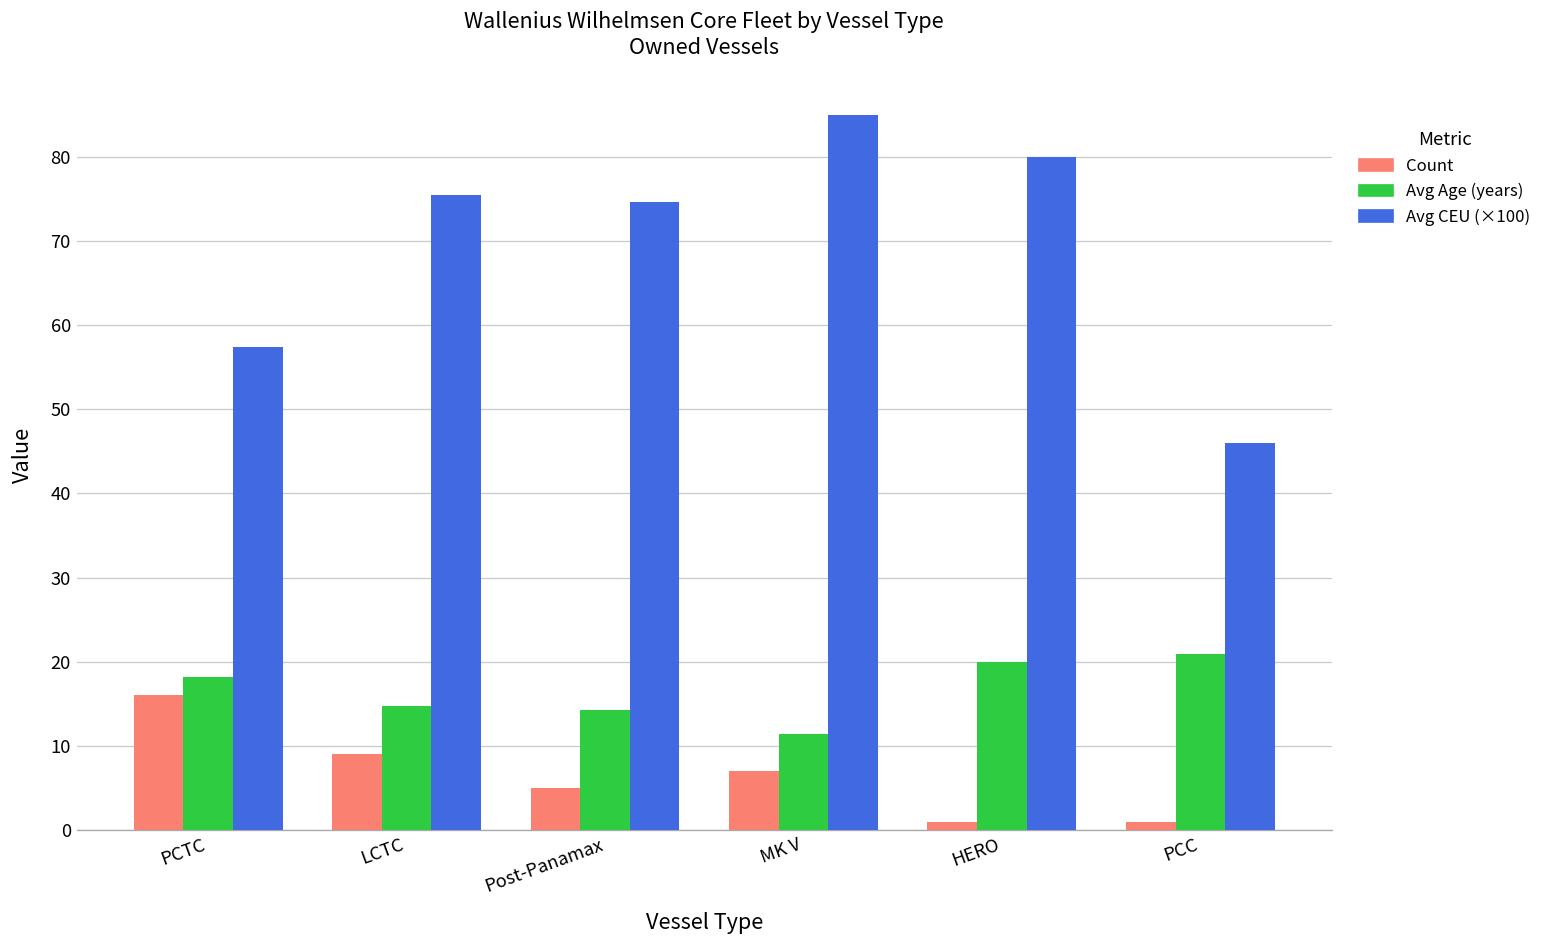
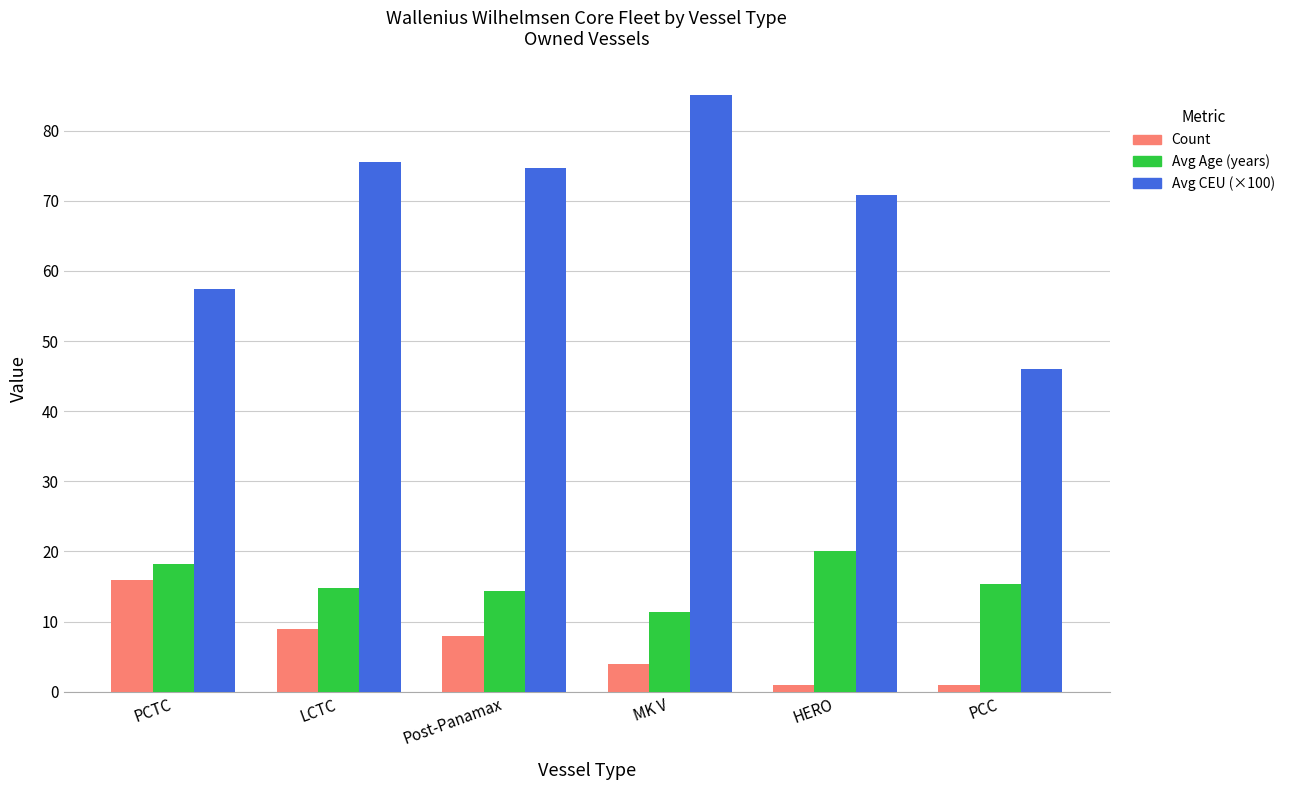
Count, Post-Panamax: 5 -> 8
Count, MK V: 7 -> 4
Avg CEU (×100), HERO: 80 -> 71
Avg Age (years), PCC: 21 -> 15
